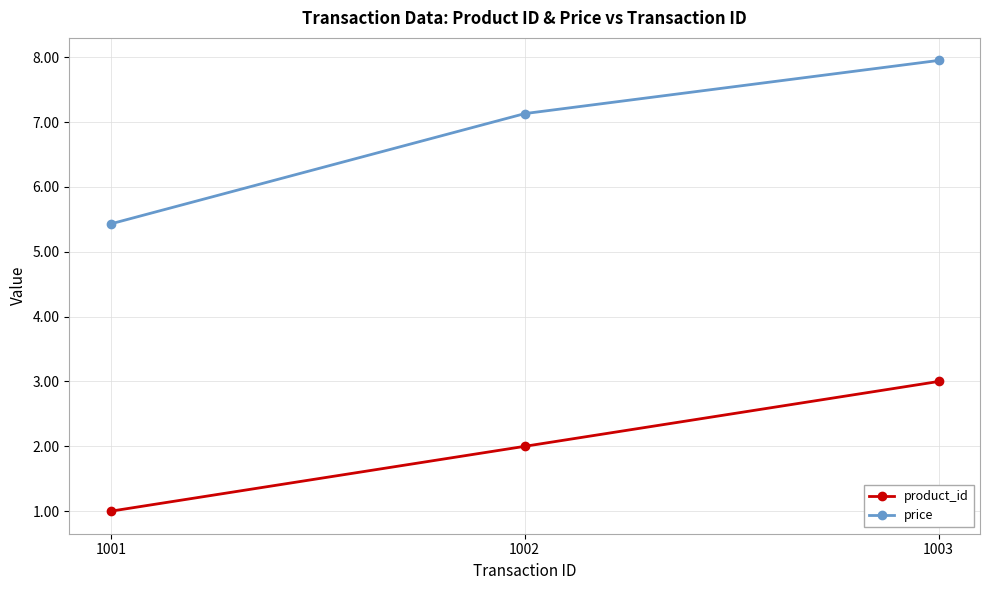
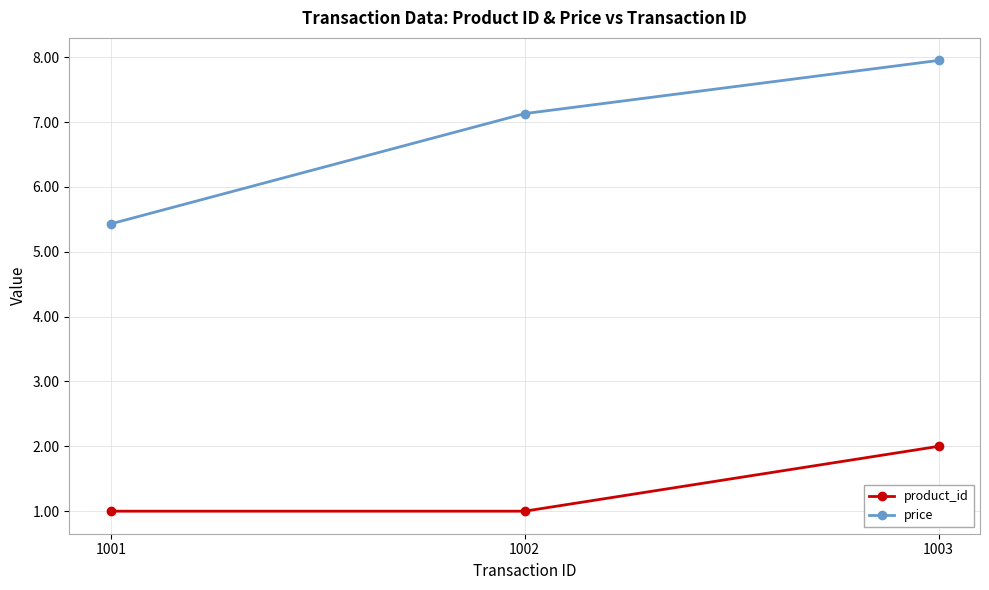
product_id, 1002: 2 -> 1
product_id, 1003: 3 -> 2
